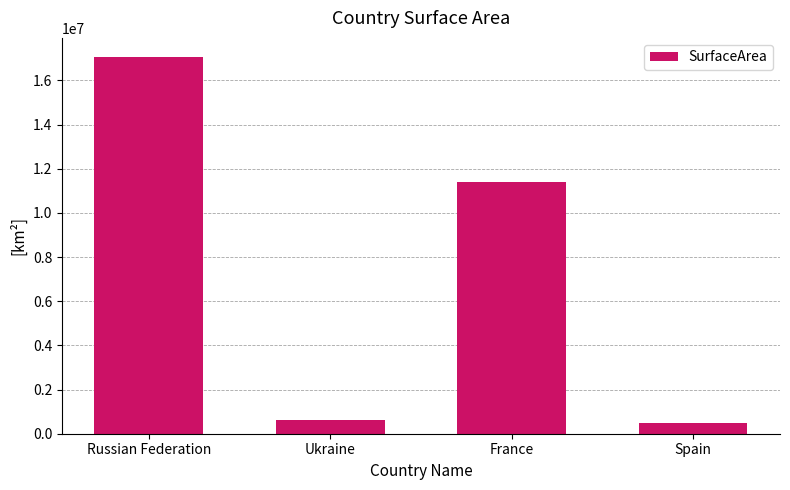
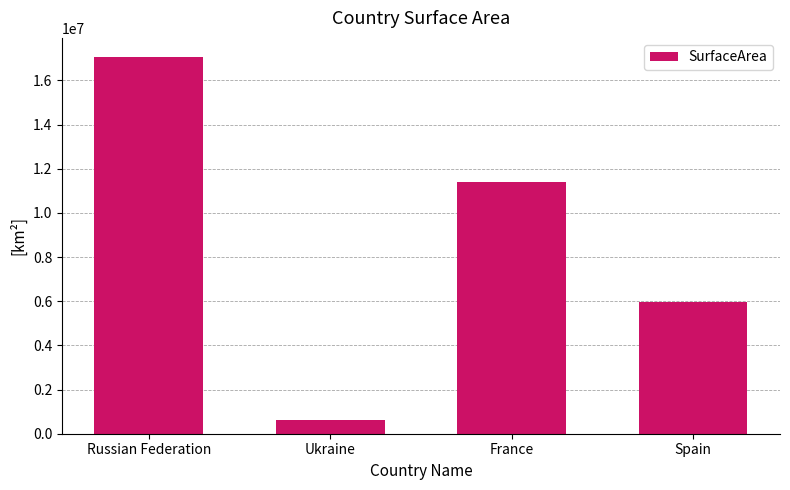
Spain: 500000 -> 6000000
